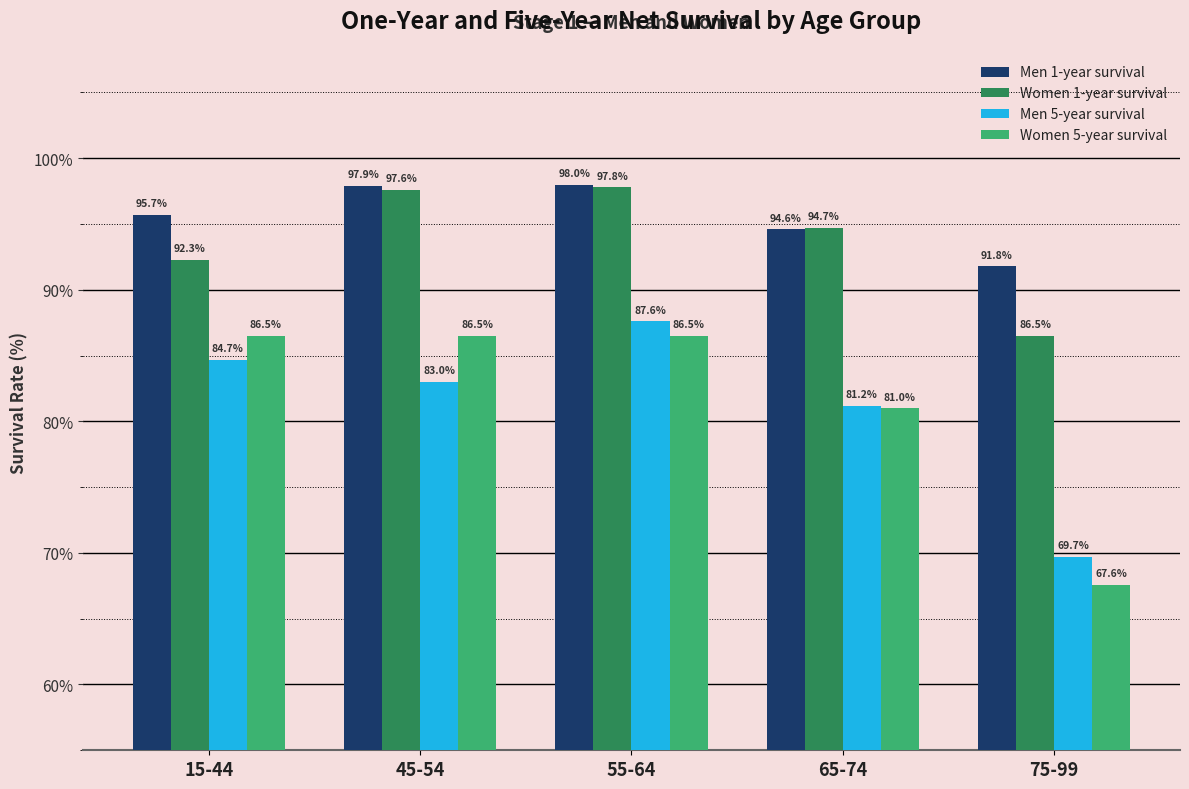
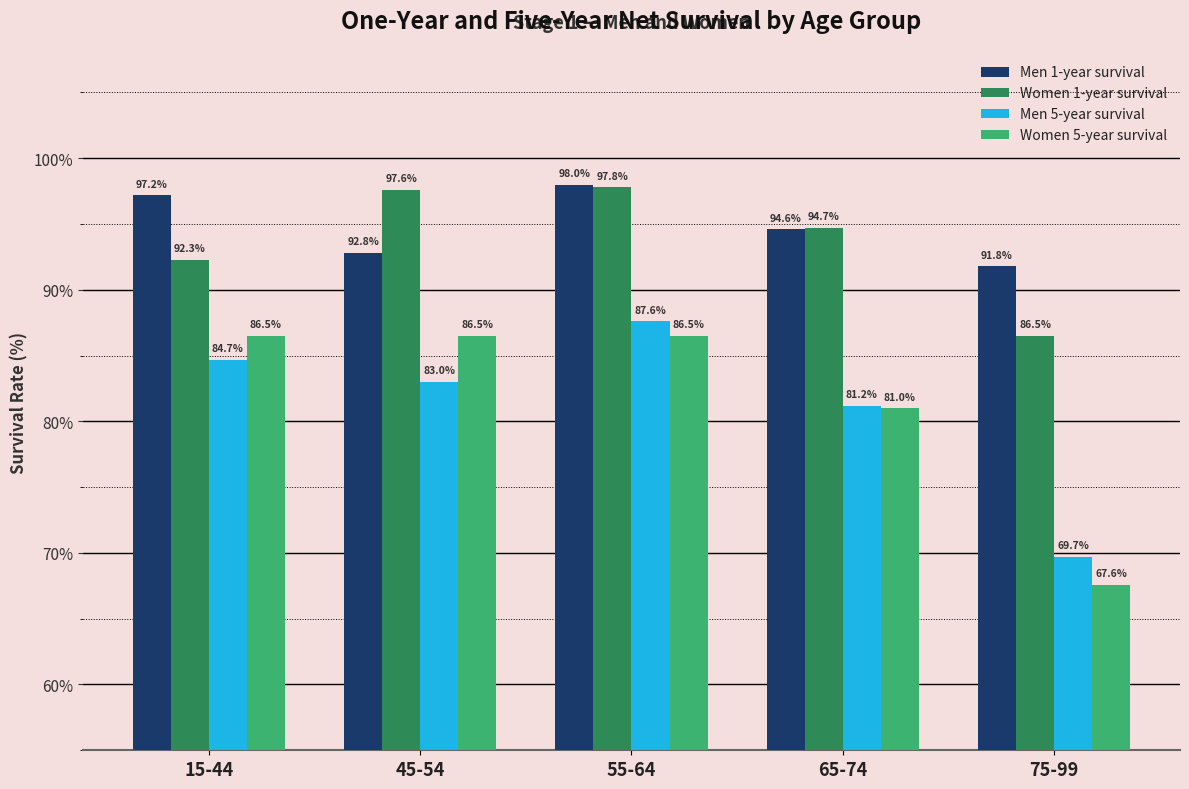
Men 1-year survival, 15-44: 95.7% -> 97.2%
Men 1-year survival, 45-54: 97.9% -> 92.8%
